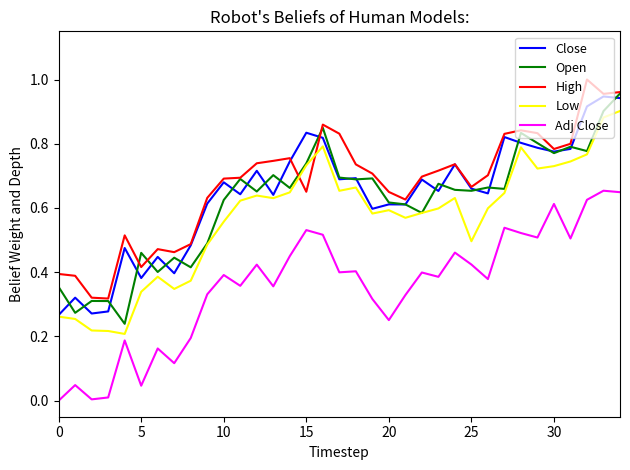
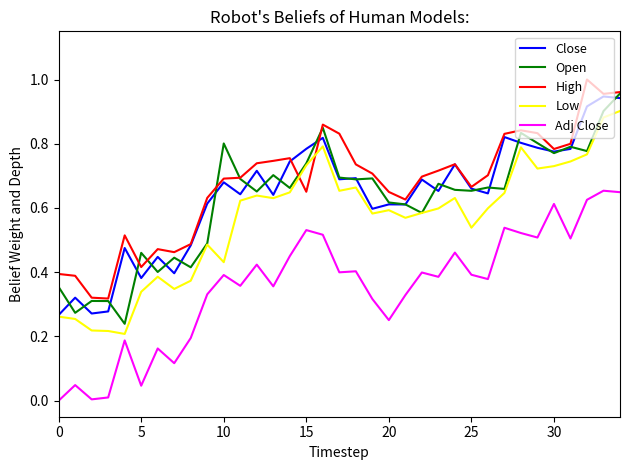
Open, 10: 0.62 -> 0.80
Low, 10: 0.56 -> 0.43
Close, 15: 0.83 -> 0.78
Low, 25: 0.50 -> 0.54
Adj Close, 25: 0.42 -> 0.39
